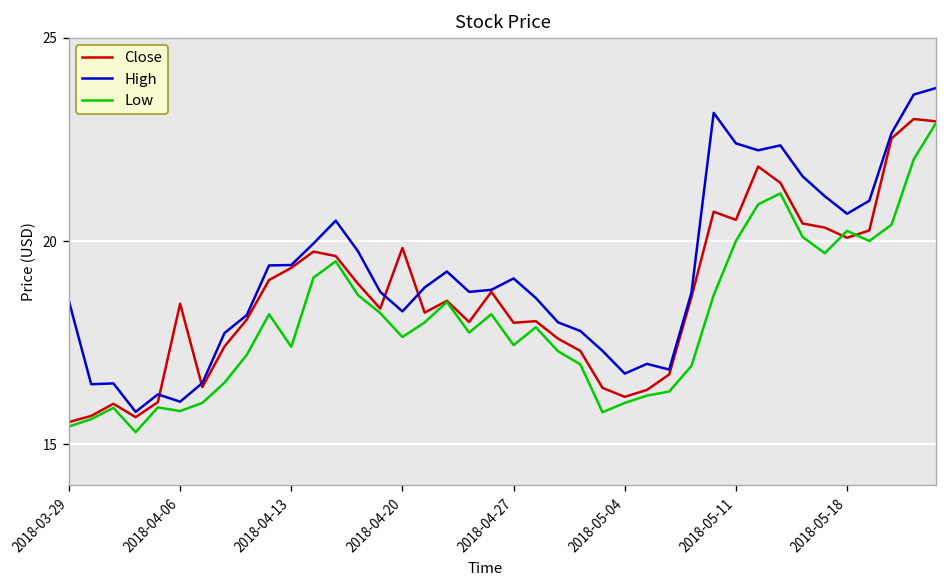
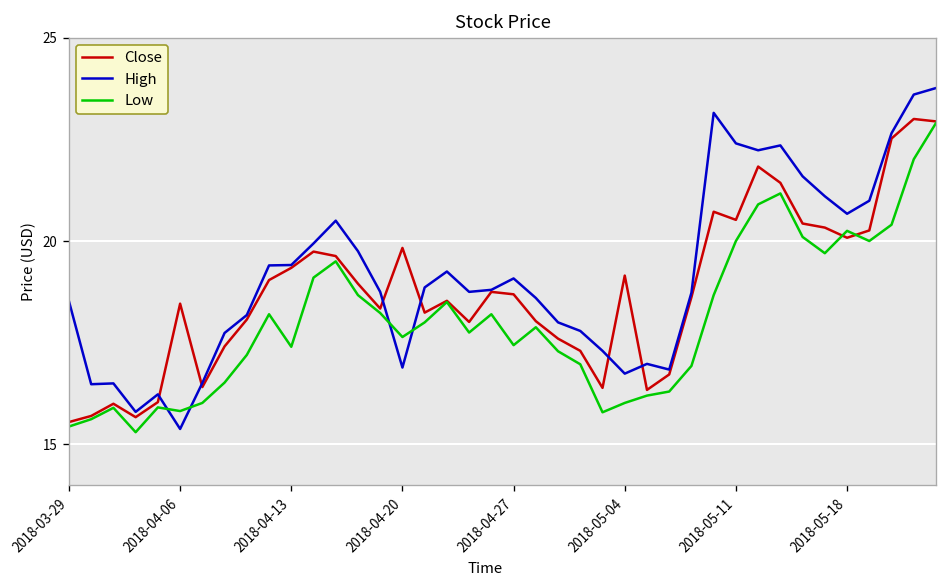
High, 2018-04-06: 16.1 -> 15.4
High, 2018-04-20: 18.3 -> 16.9
Close, 2018-04-27: 18.0 -> 18.7
Close, 2018-05-04: 16.2 -> 19.2
